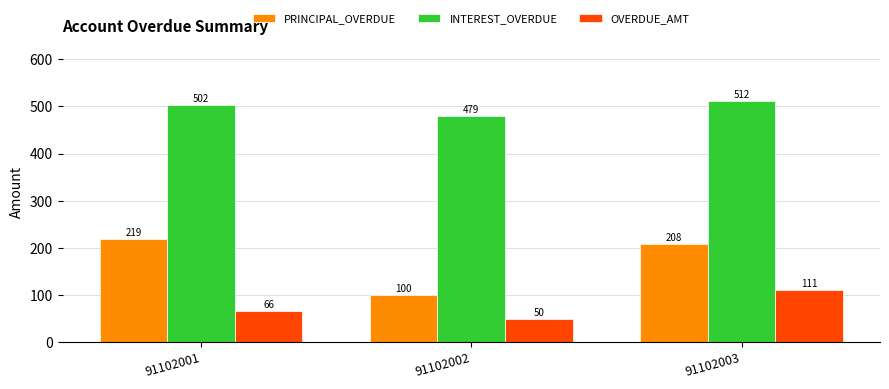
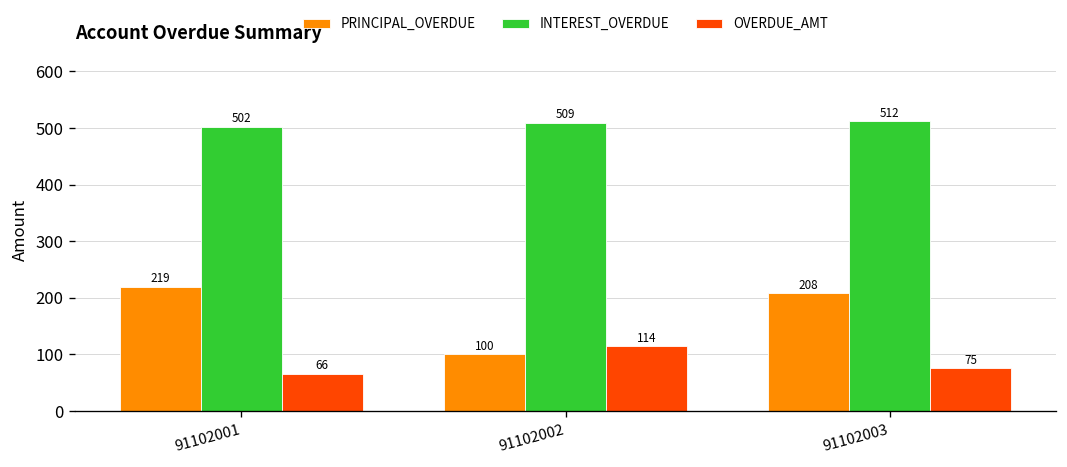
INTEREST_OVERDUE, 91102002: 479 -> 509
OVERDUE_AMT, 91102002: 50 -> 114
OVERDUE_AMT, 91102003: 111 -> 75
